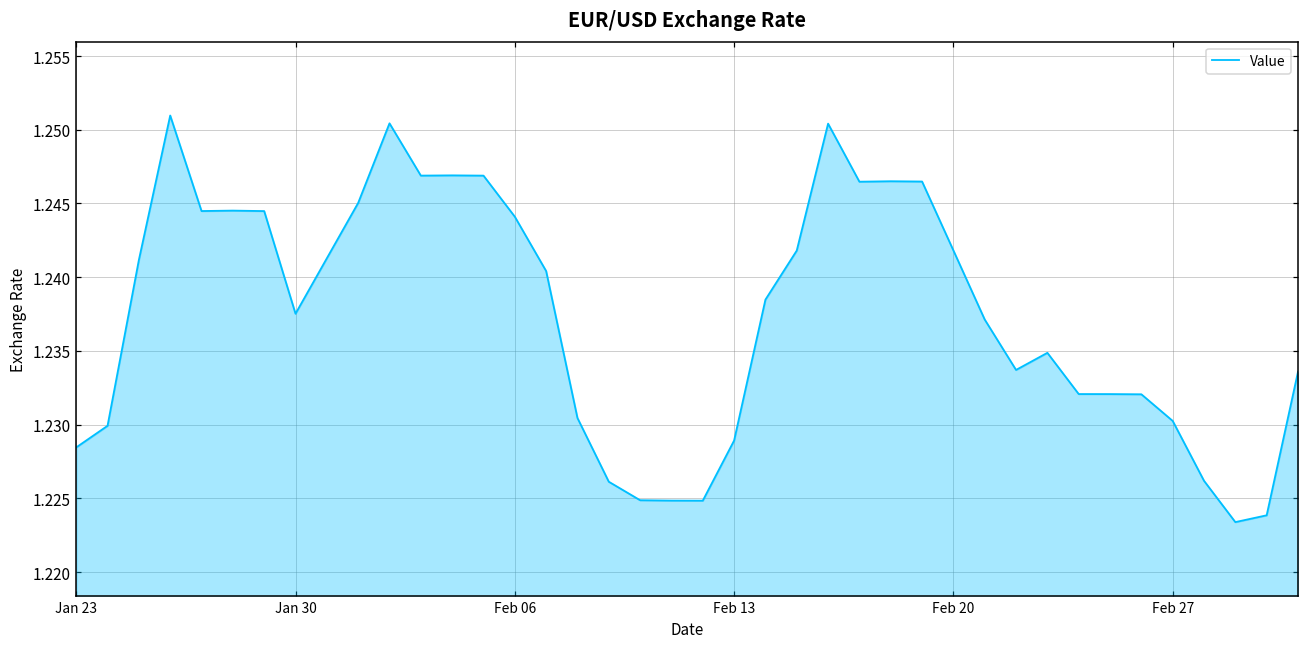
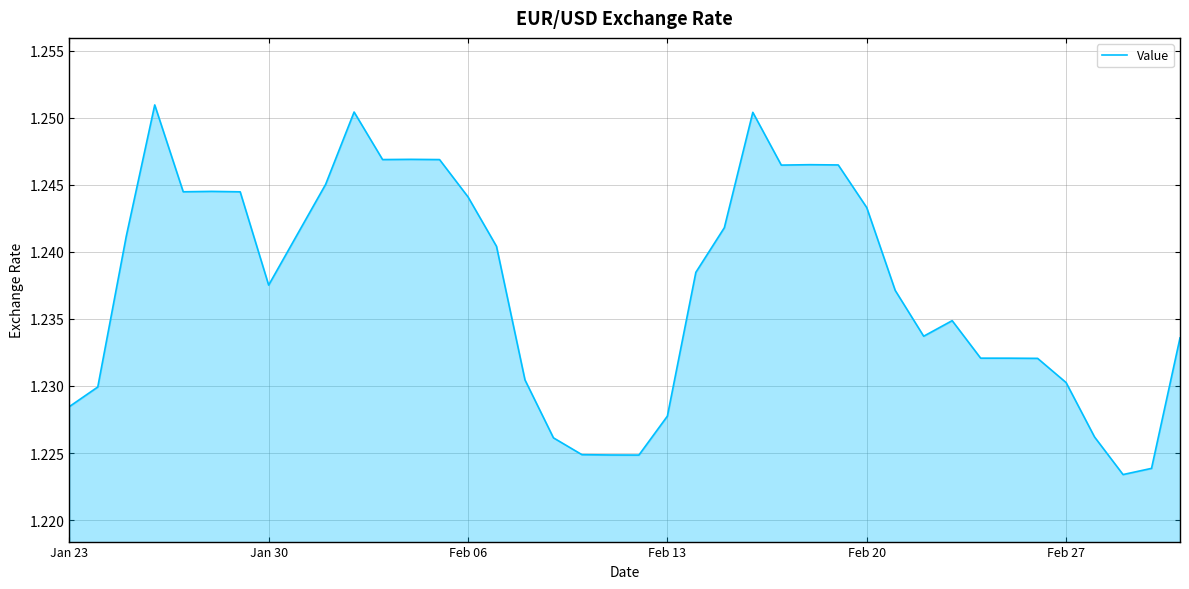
Feb 13: 1.2289 -> 1.2277
Feb 20: 1.2418 -> 1.2433
